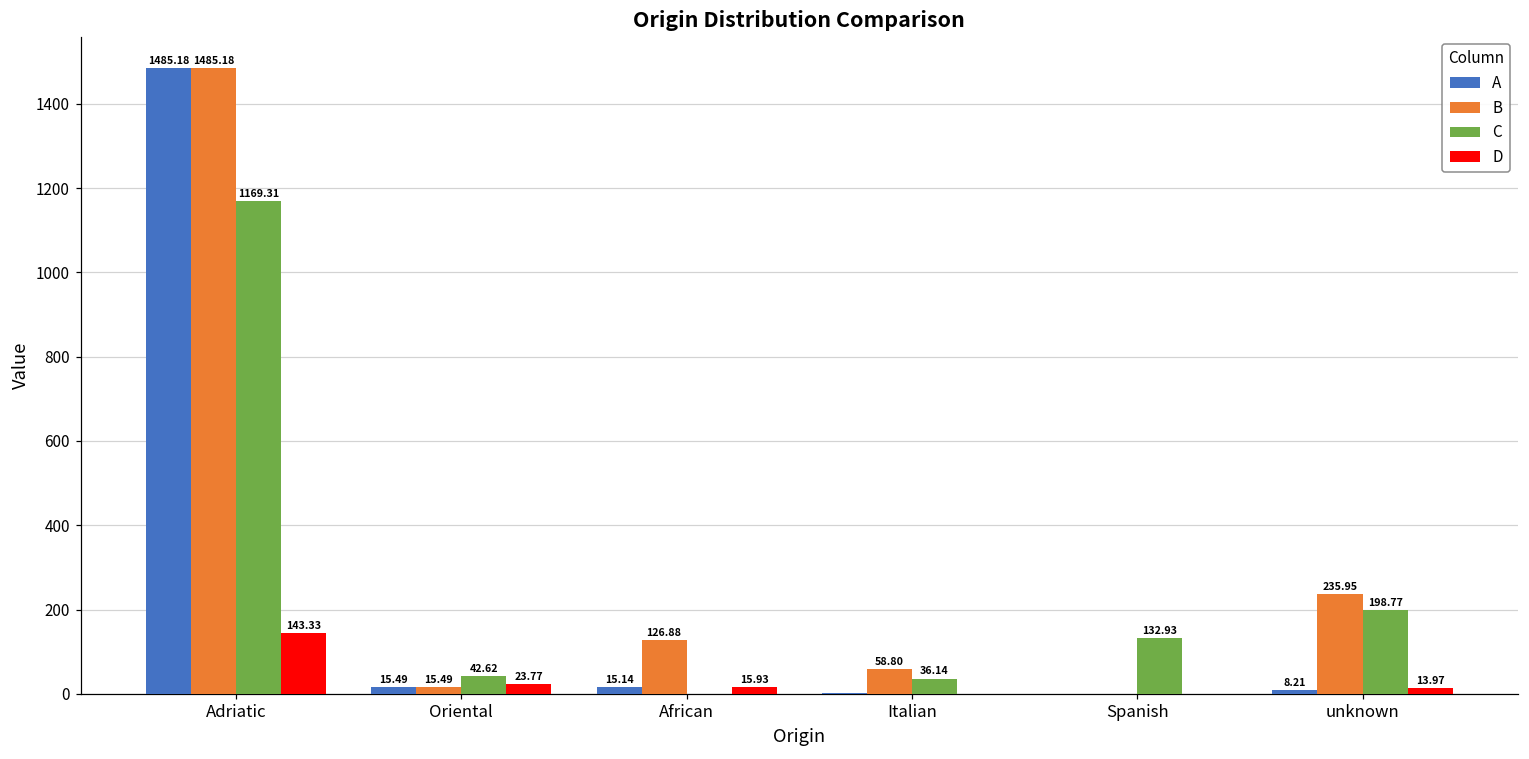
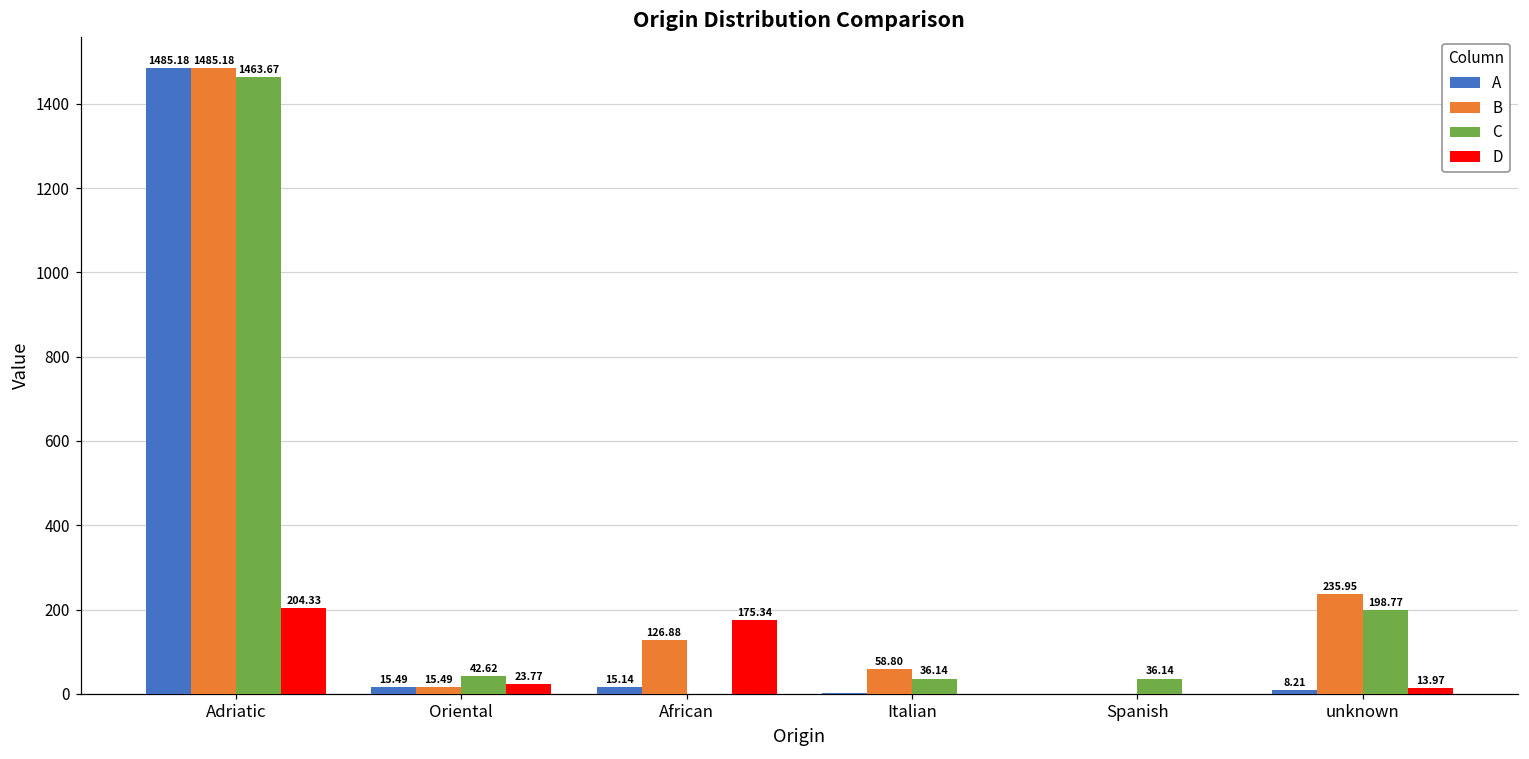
C, Adriatic: 1169.31 -> 1463.67
D, Adriatic: 143.33 -> 204.33
D, African: 15.93 -> 175.34
C, Spanish: 132.93 -> 36.14
